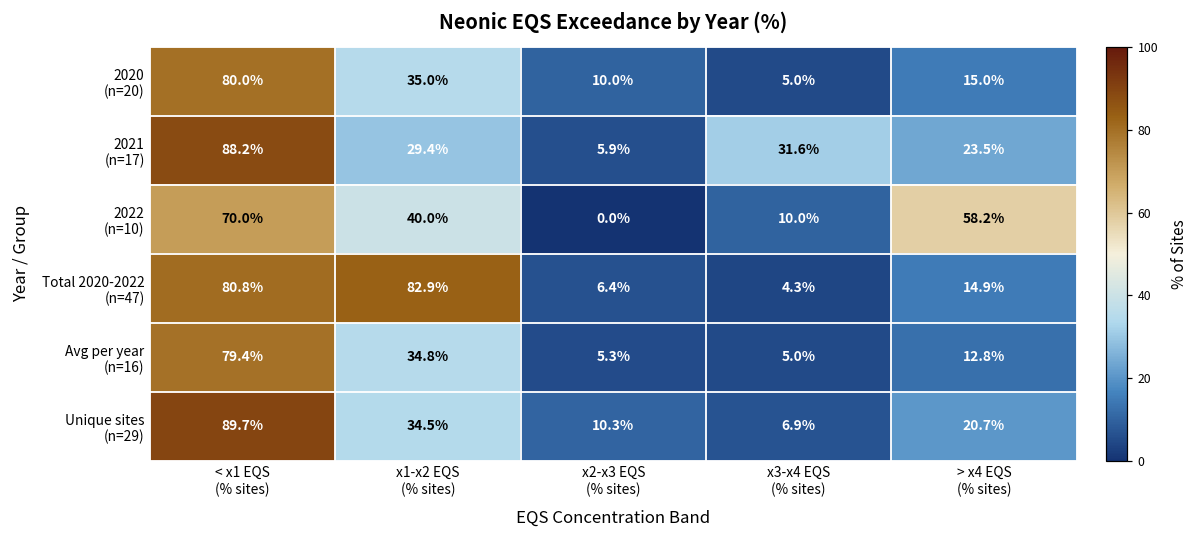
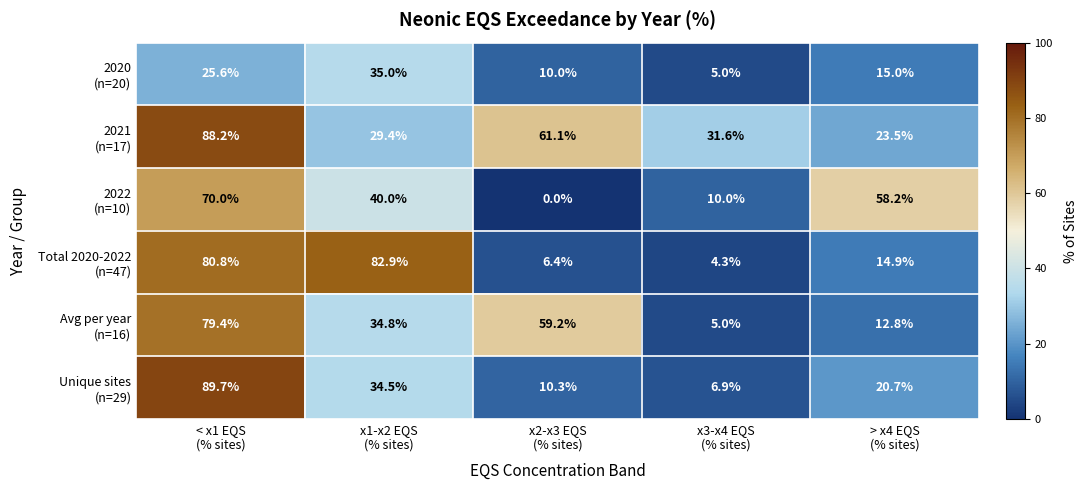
2020 (n=20), < x1 EQS (% sites): 80.0% -> 25.6%
2021 (n=17), x2-x3 EQS (% sites): 5.9% -> 61.1%
Avg per year (n=16), x2-x3 EQS (% sites): 5.3% -> 59.2%
